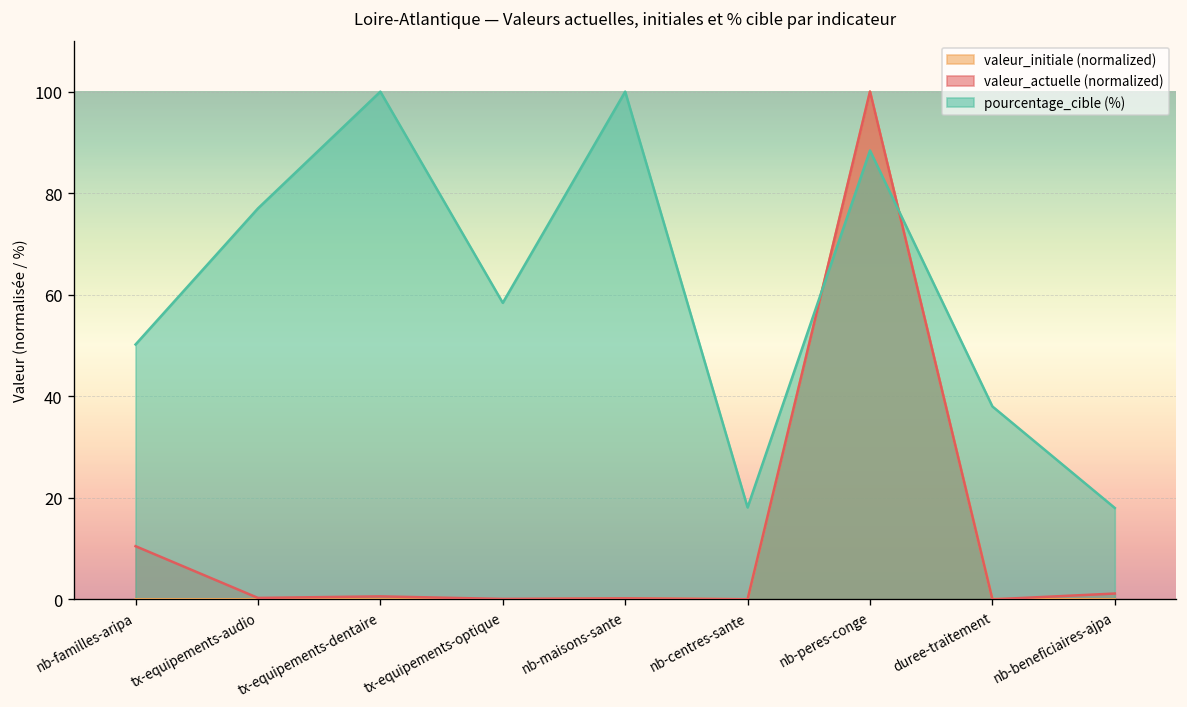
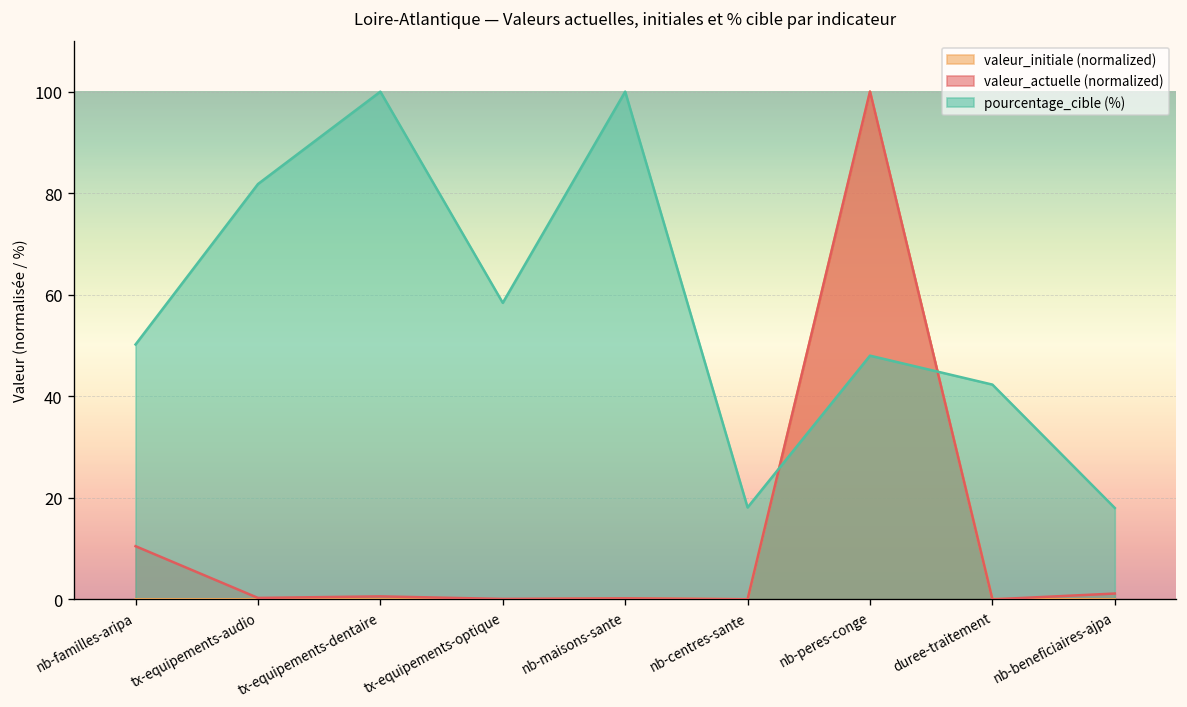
pourcentage_cible (%), tx-equipements-audio: 77 -> 82
pourcentage_cible (%), nb-peres-conge: 88 -> 48
pourcentage_cible (%), duree-traitement: 38 -> 42
